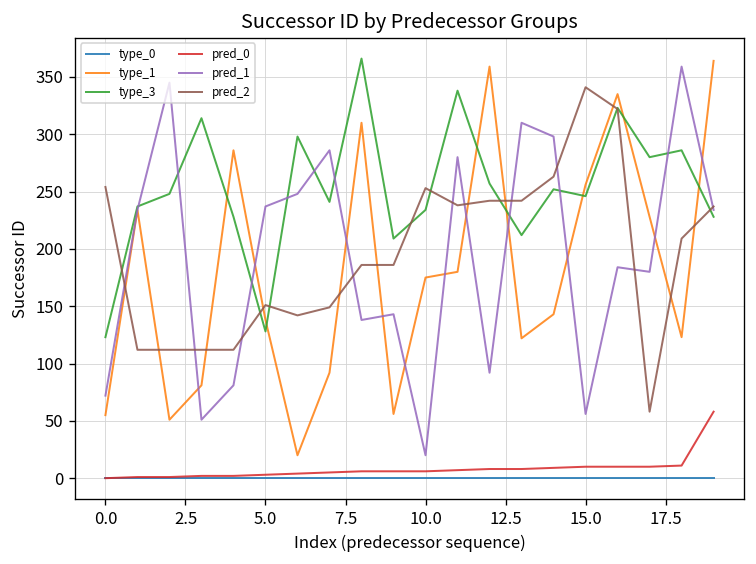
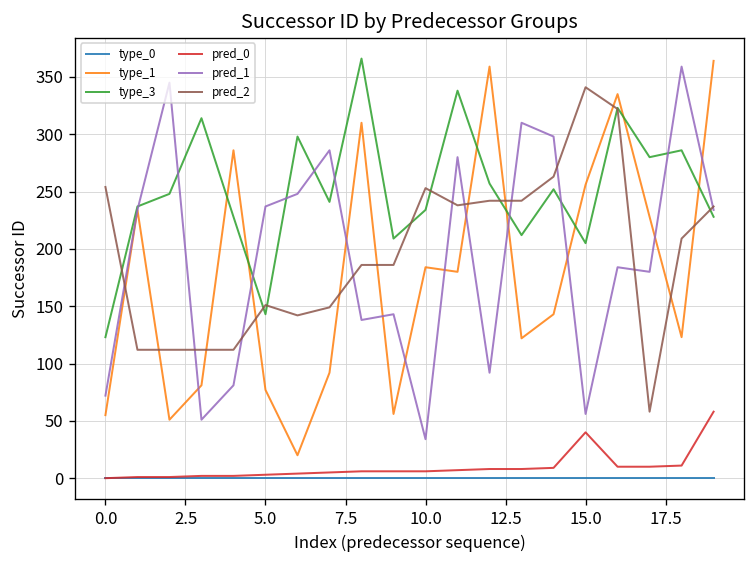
type_1, 5.0: 140 -> 80
type_3, 5.0: 130 -> 140
type_1, 10.0: 175 -> 184
pred_1, 10.0: 20 -> 30
type_3, 15.0: 250 -> 210
pred_0, 15.0: 10 -> 40
